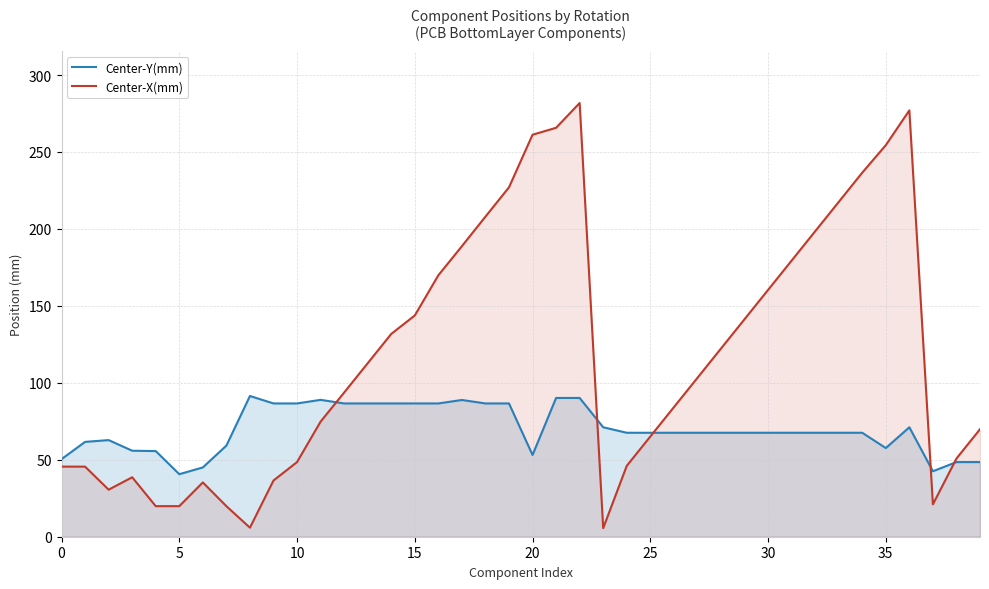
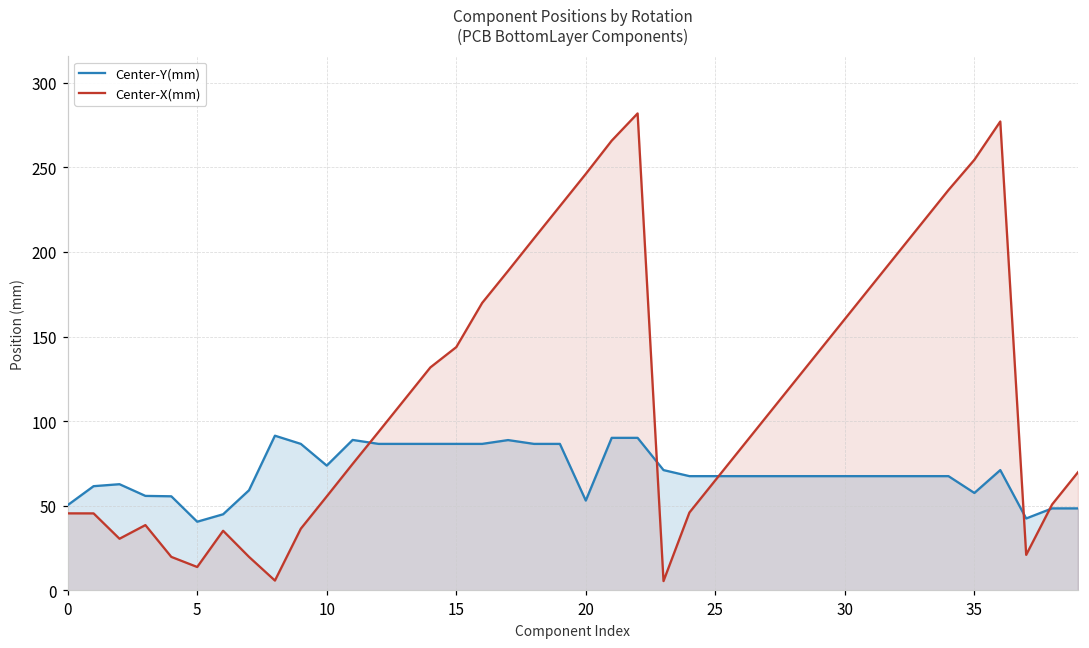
Center-X(mm), 5: 20 -> 14
Center-Y(mm), 10: 87 -> 74
Center-X(mm), 10: 48 -> 56
Center-X(mm), 20: 261 -> 246
